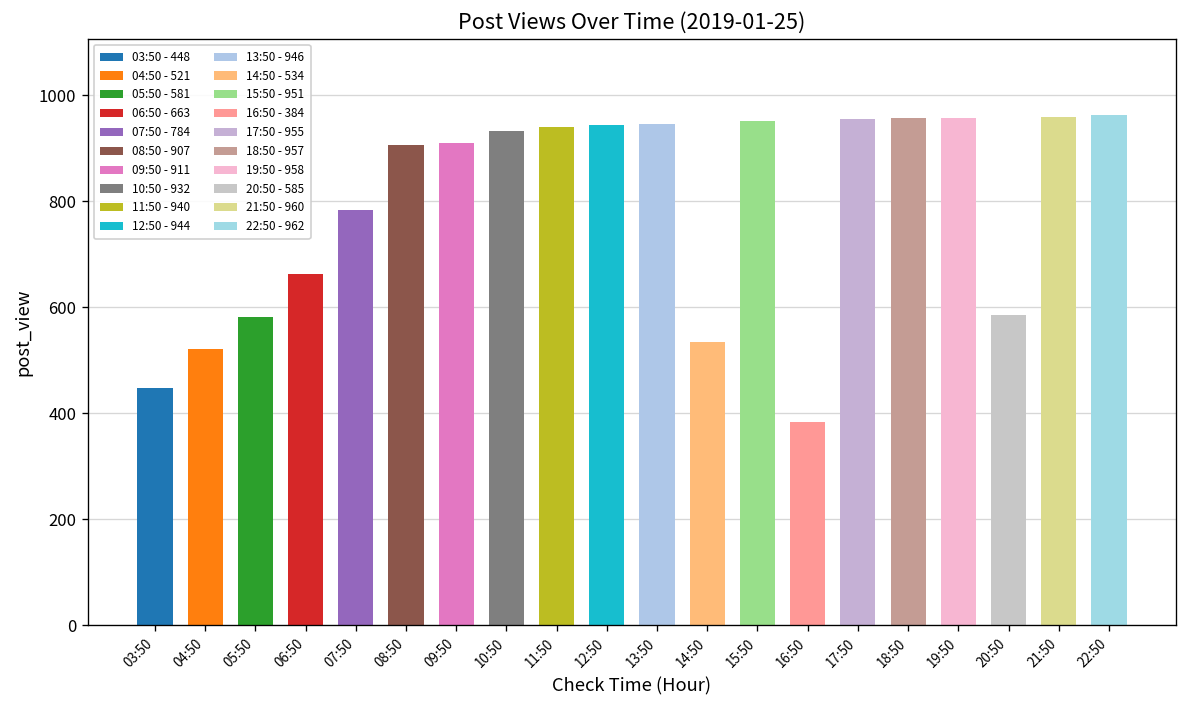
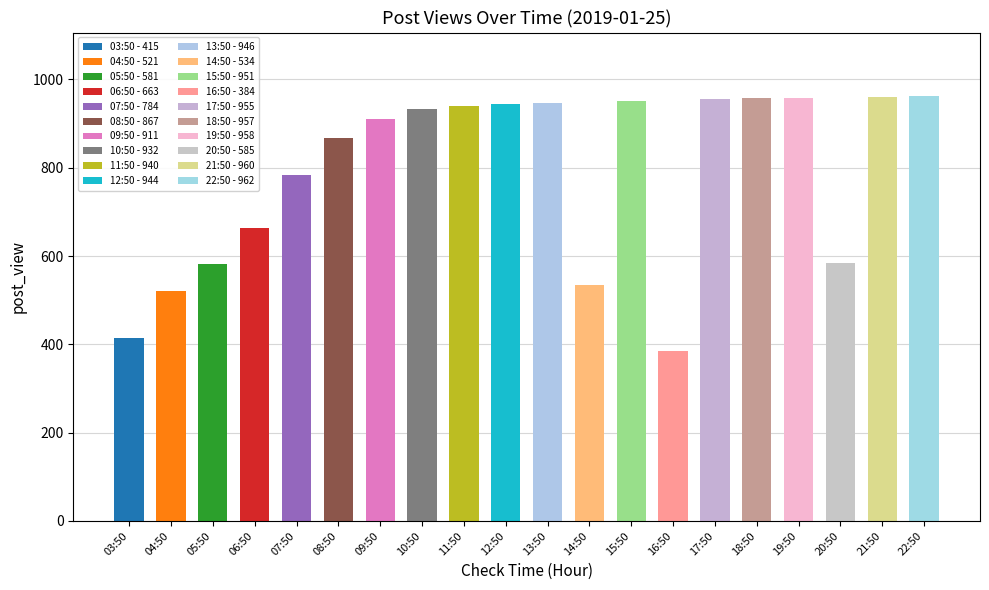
03:50: 450 -> 420
08:50: 910 -> 870
